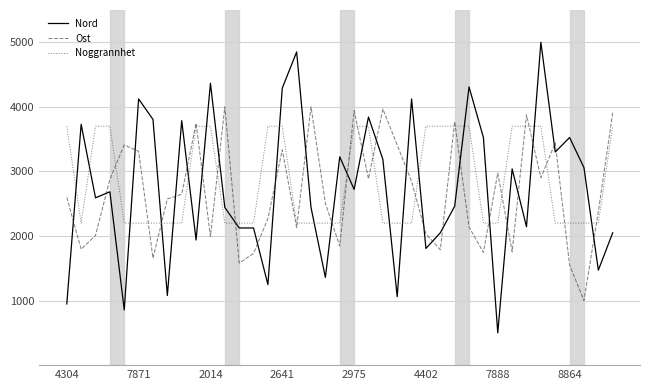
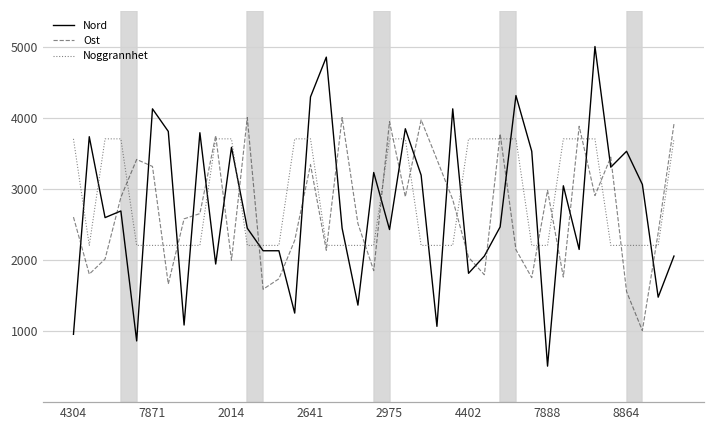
Nord, 2014: 4400 -> 3600
Nord, 2975: 2700 -> 2400
